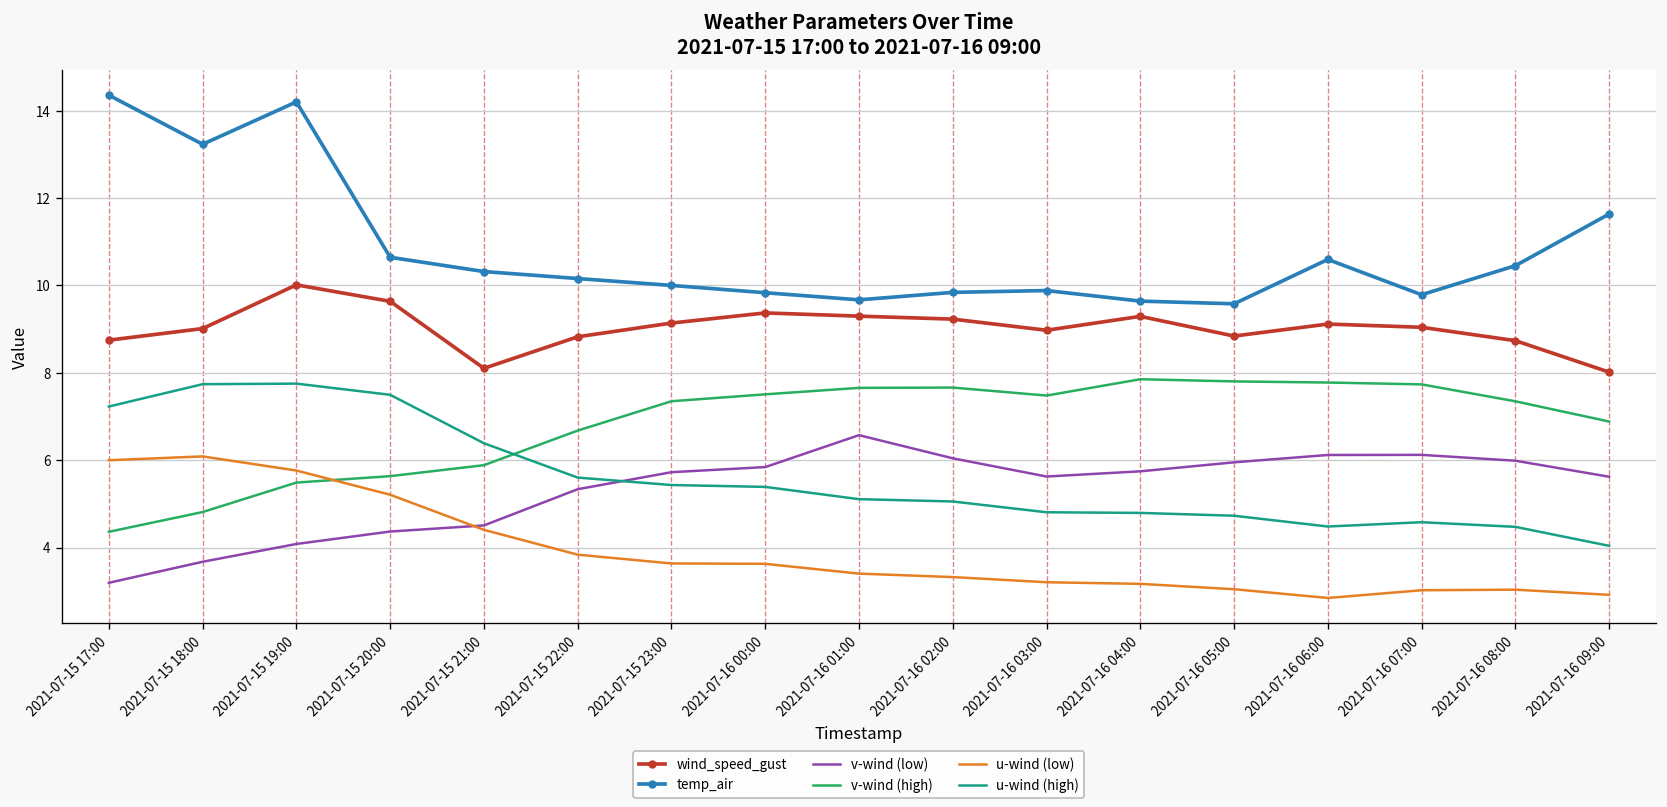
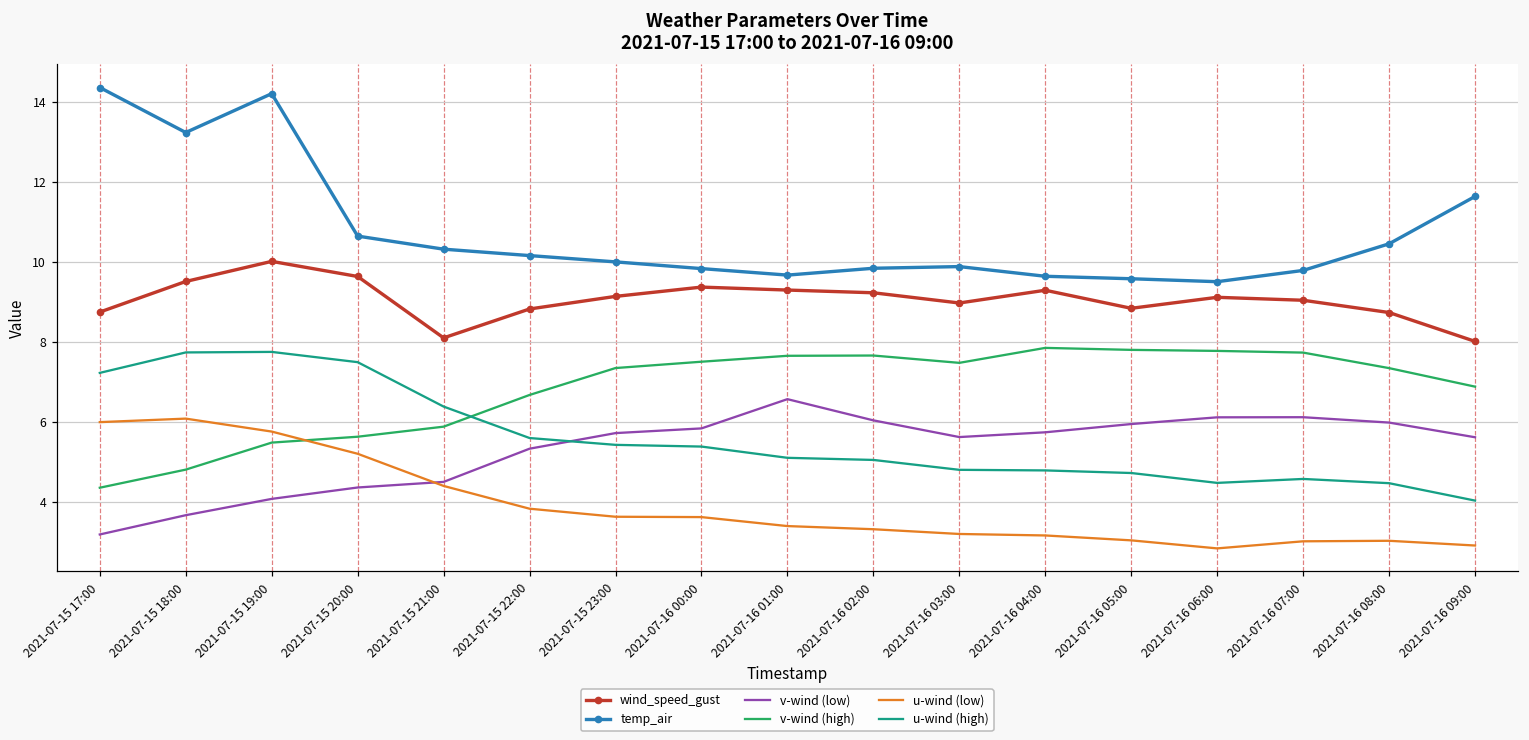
wind_speed_gust, 2021-07-15 18:00: 9.0 -> 9.5
temp_air, 2021-07-16 06:00: 10.6 -> 9.5
